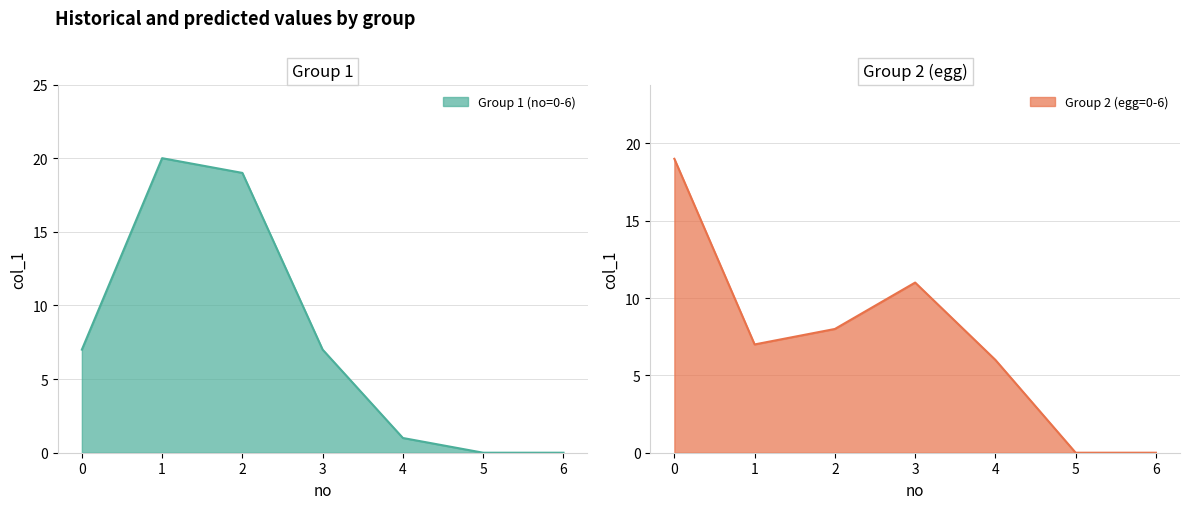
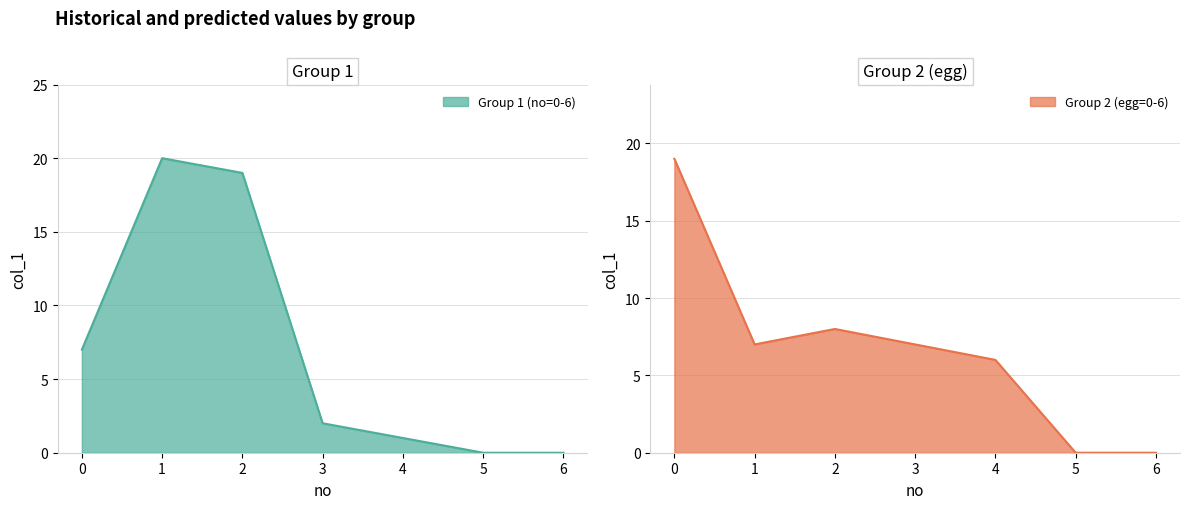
Group 1, 3: 7 -> 2
Group 2 (egg), 3: 11 -> 7
